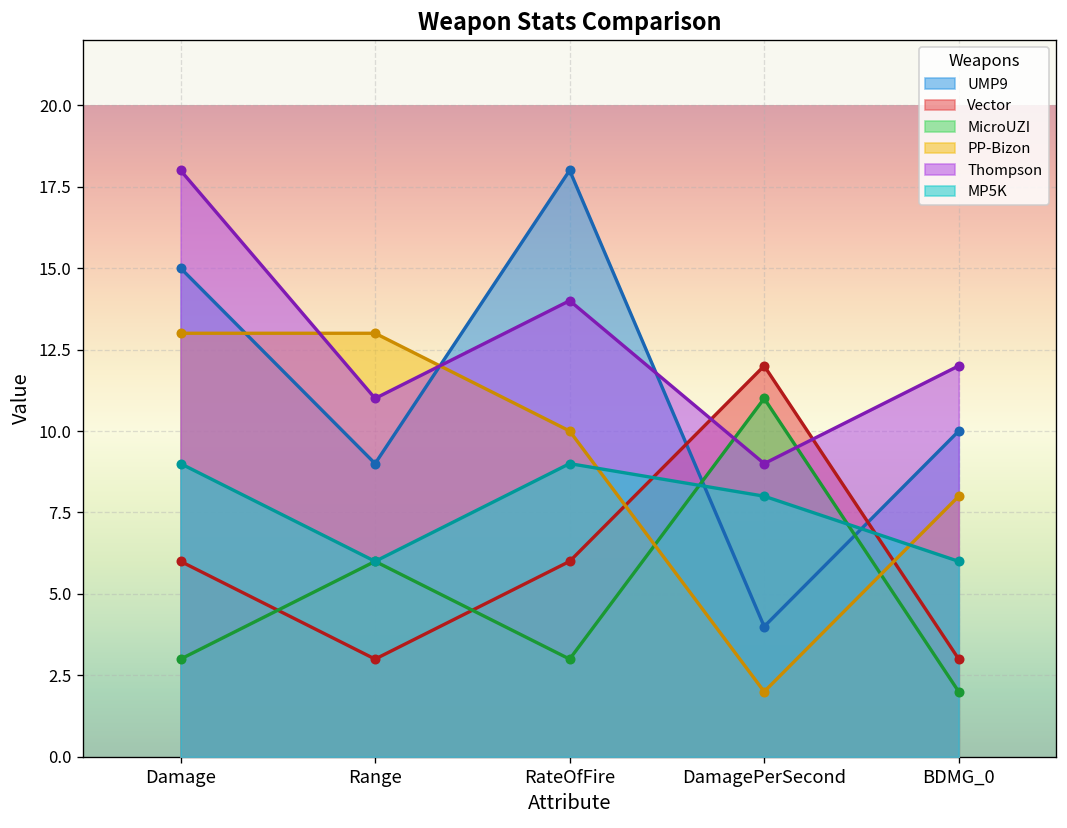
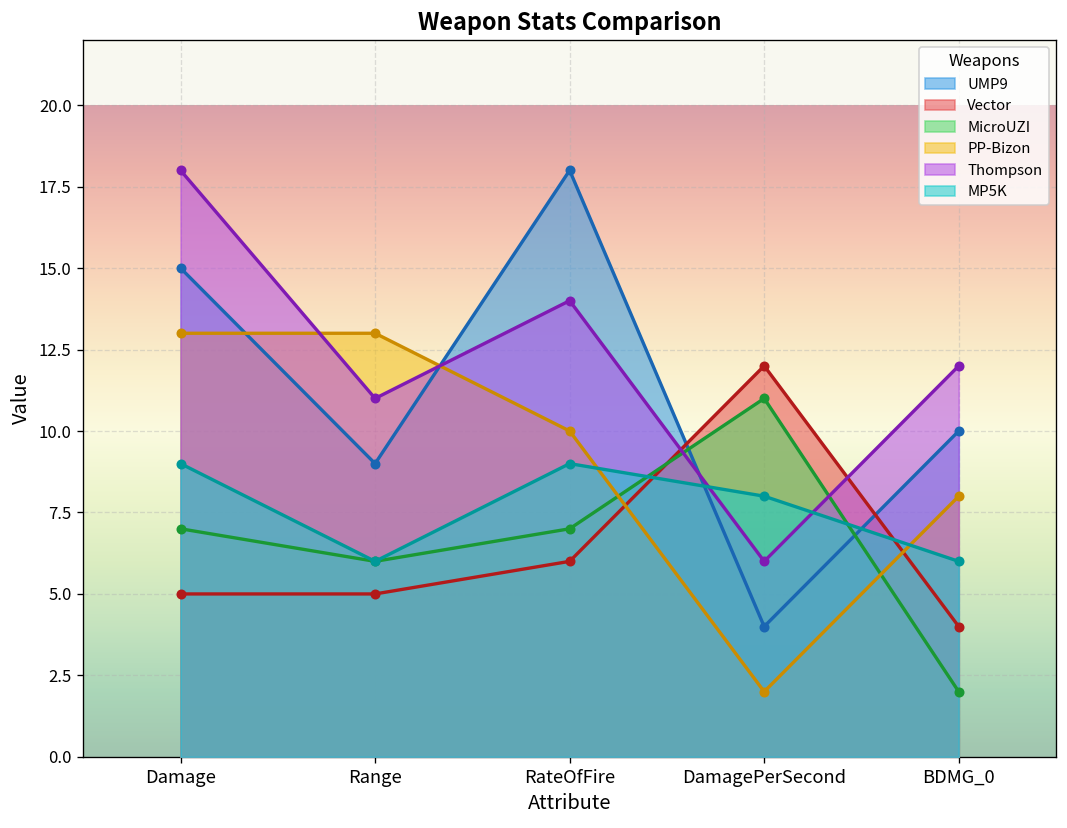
Vector, Damage: 6 -> 5
MicroUZI, Damage: 3 -> 7
Vector, Range: 3 -> 5
MicroUZI, RateOfFire: 3 -> 7
Thompson, DamagePerSecond: 9 -> 6
Vector, BDMG_0: 3 -> 4
